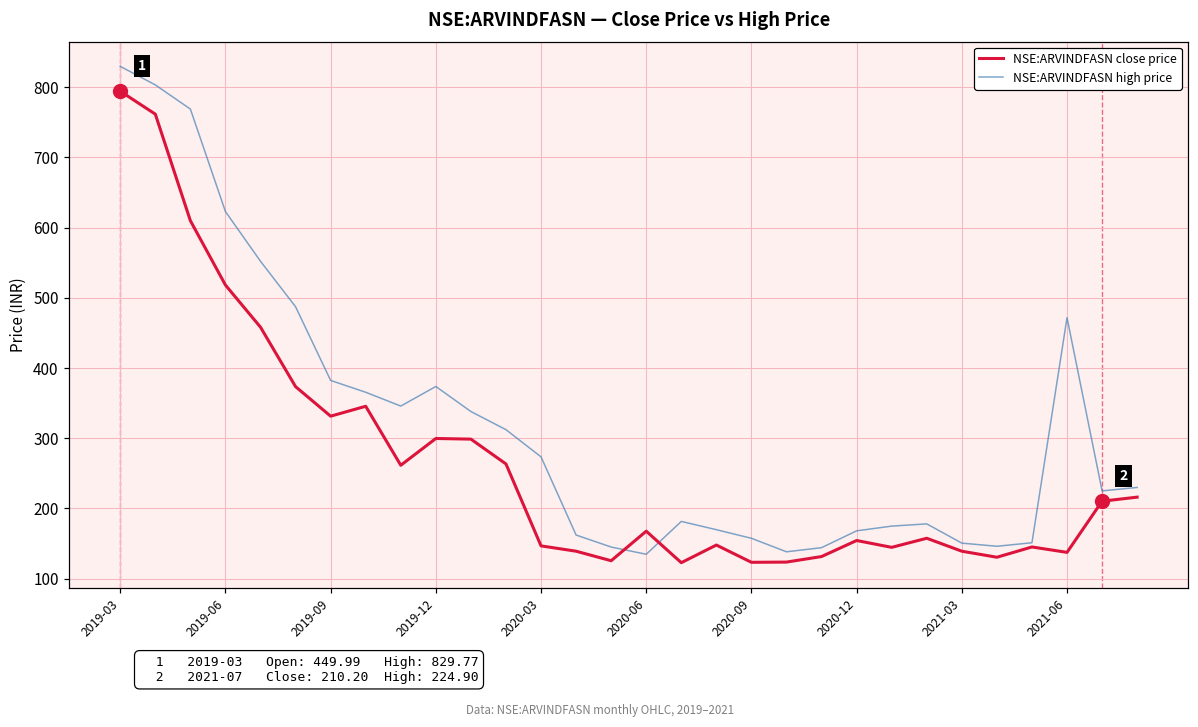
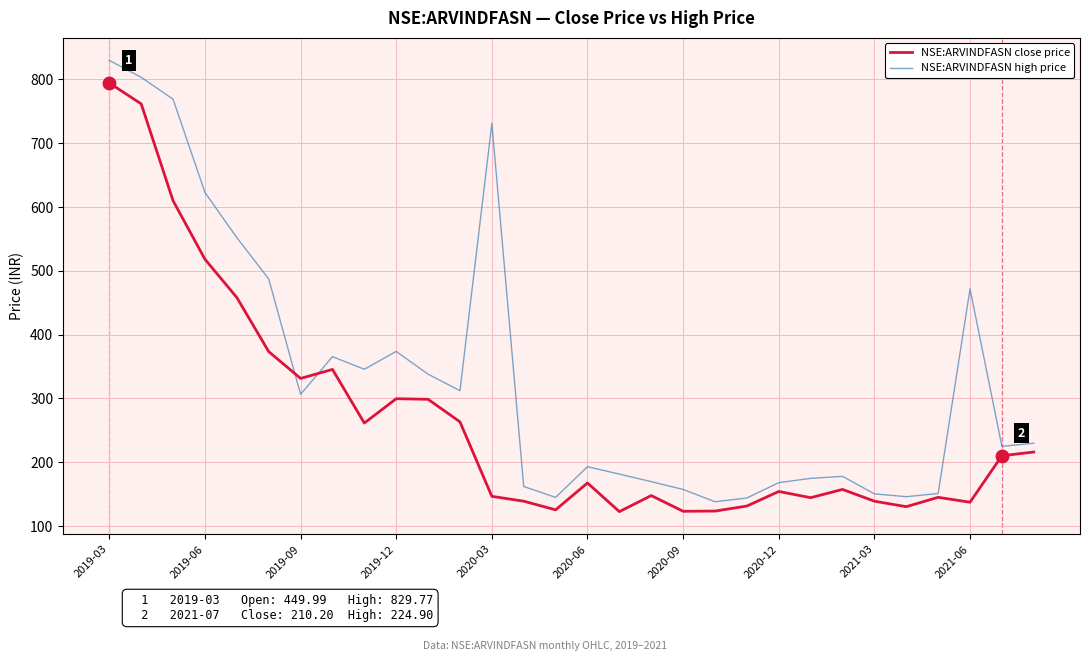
NSE:ARVINDFASN high price, 2019-09: 380 -> 310
NSE:ARVINDFASN high price, 2020-03: 270 -> 730
NSE:ARVINDFASN high price, 2020-06: 130 -> 190
